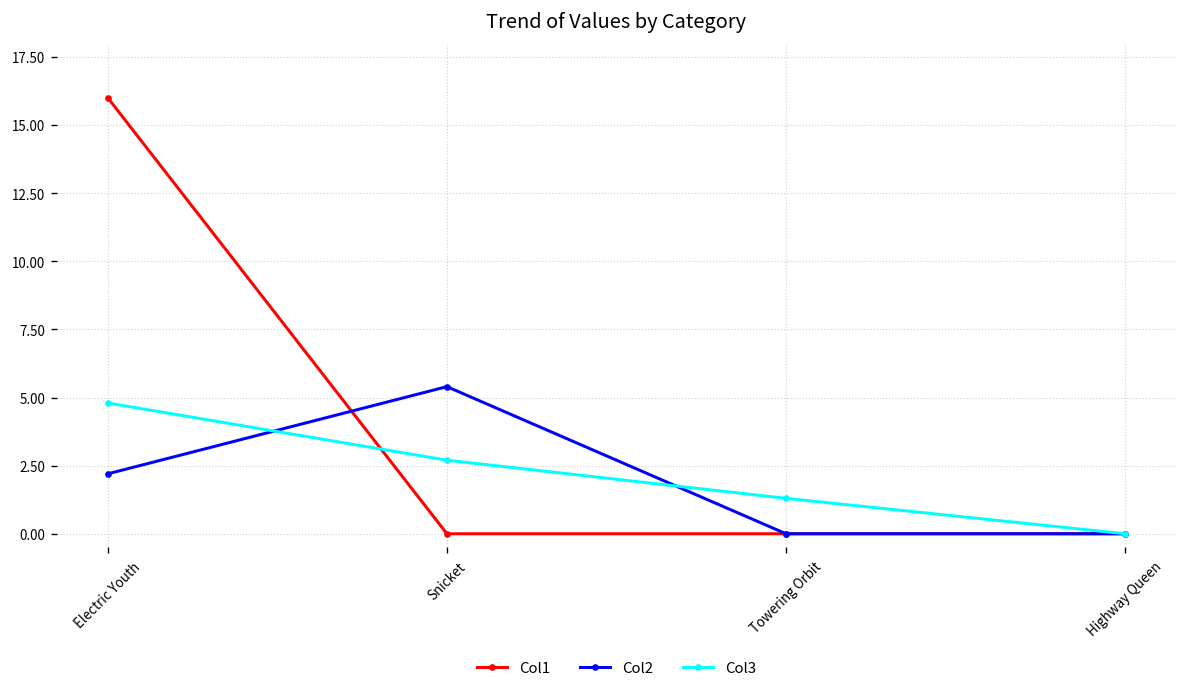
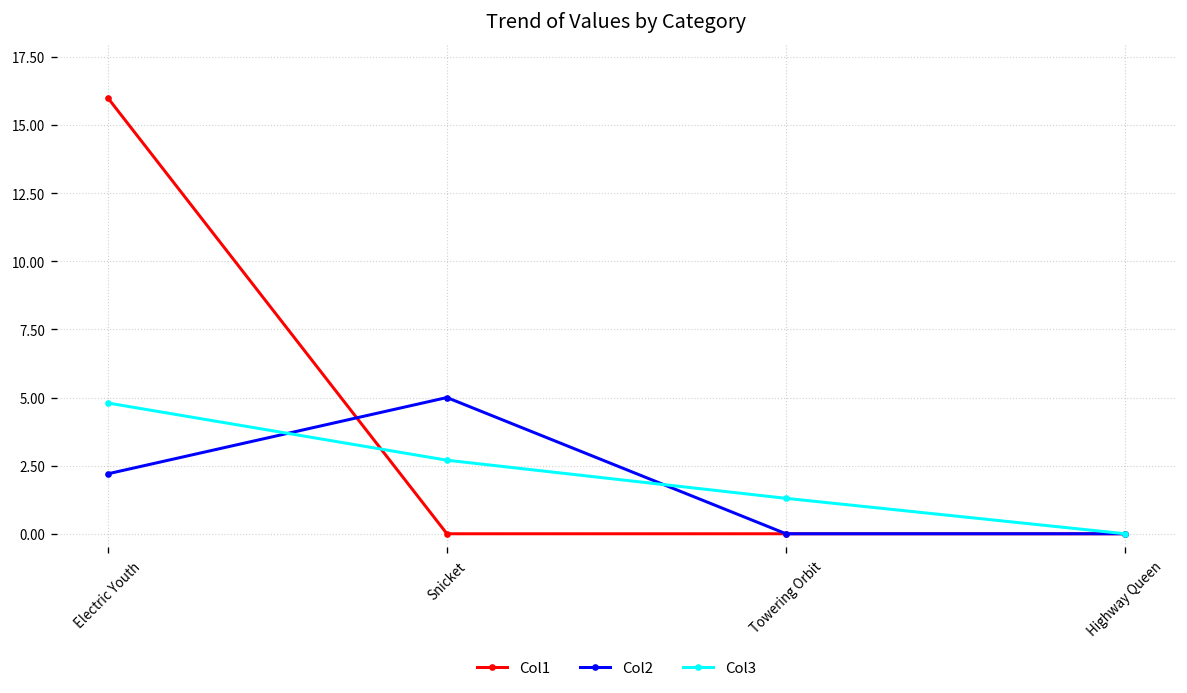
Col2, Snicket: 5.4 -> 5.0
